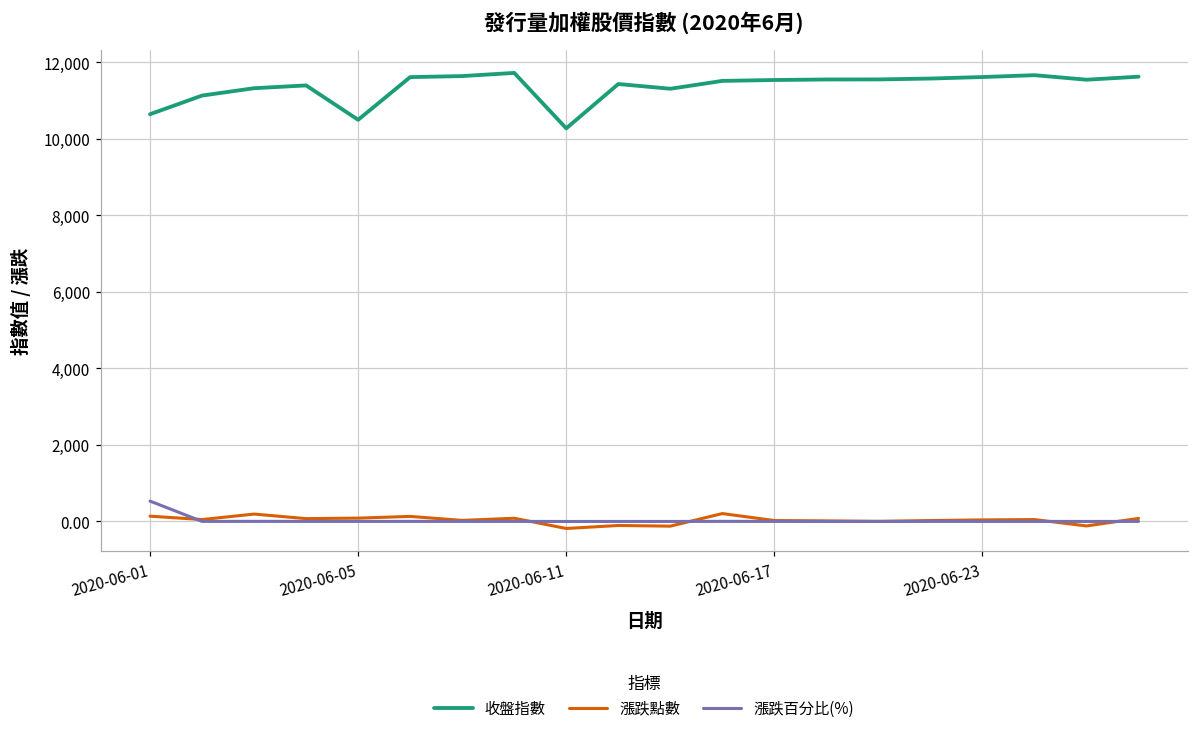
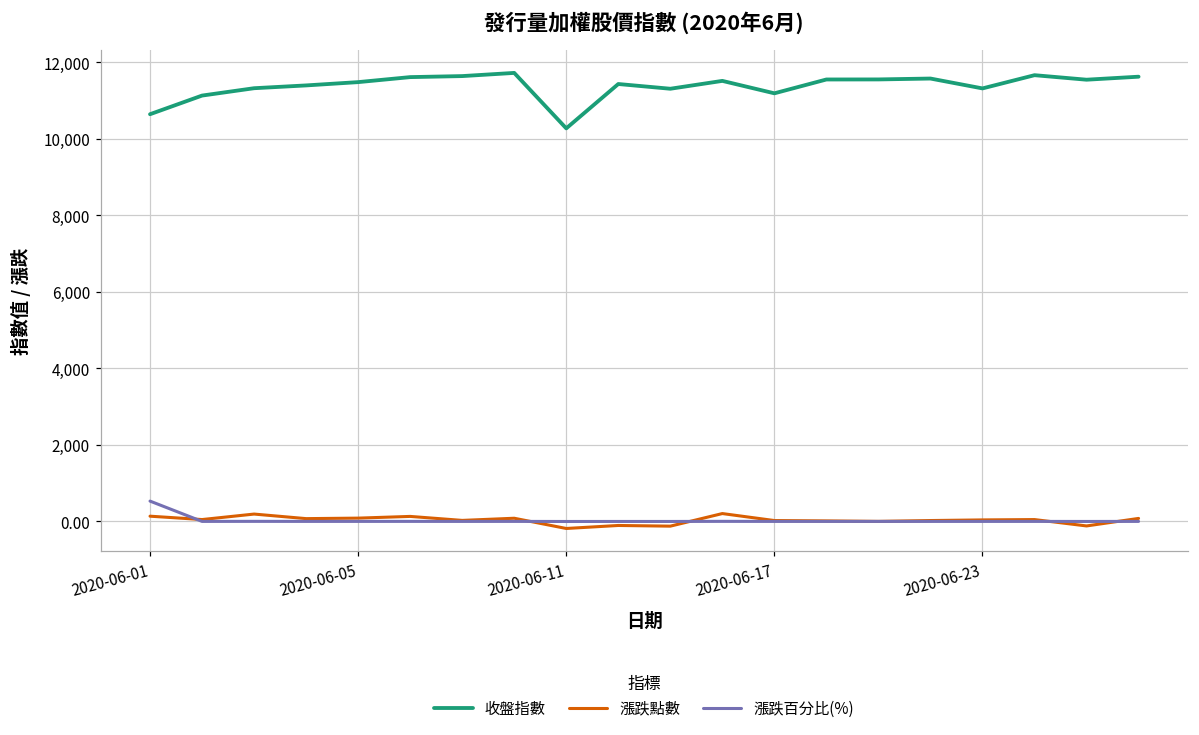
收盤指數, 2020-06-05: 10,500 -> 11,500
收盤指數, 2020-06-17: 11,500 -> 11,200
收盤指數, 2020-06-23: 11,600 -> 11,300
